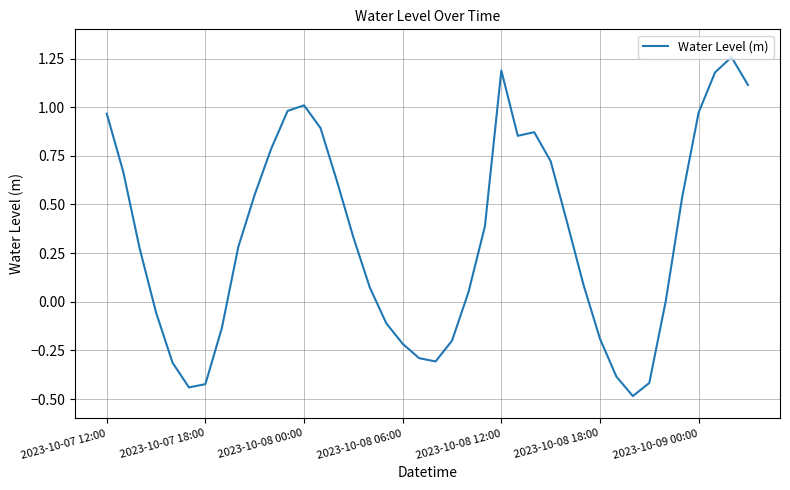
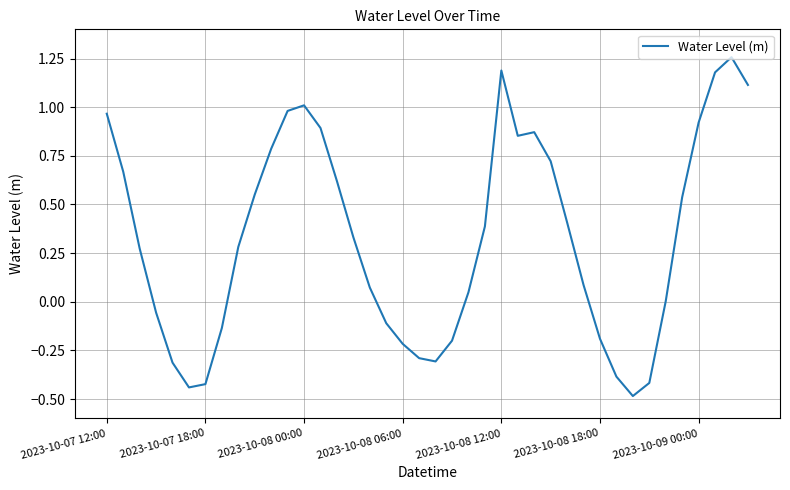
2023-10-09 00:00: 0.97 -> 0.92
